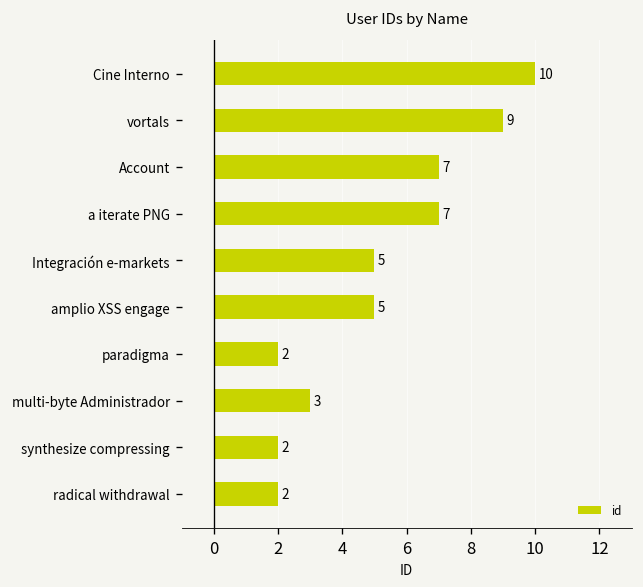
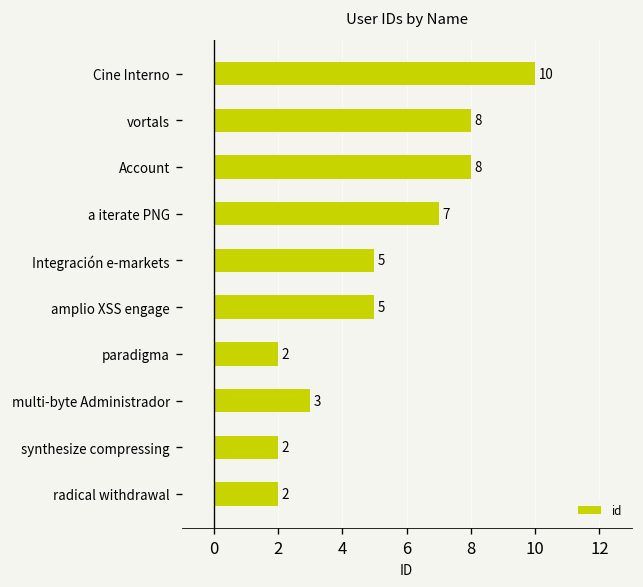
vortals: 9 -> 8
Account: 7 -> 8
